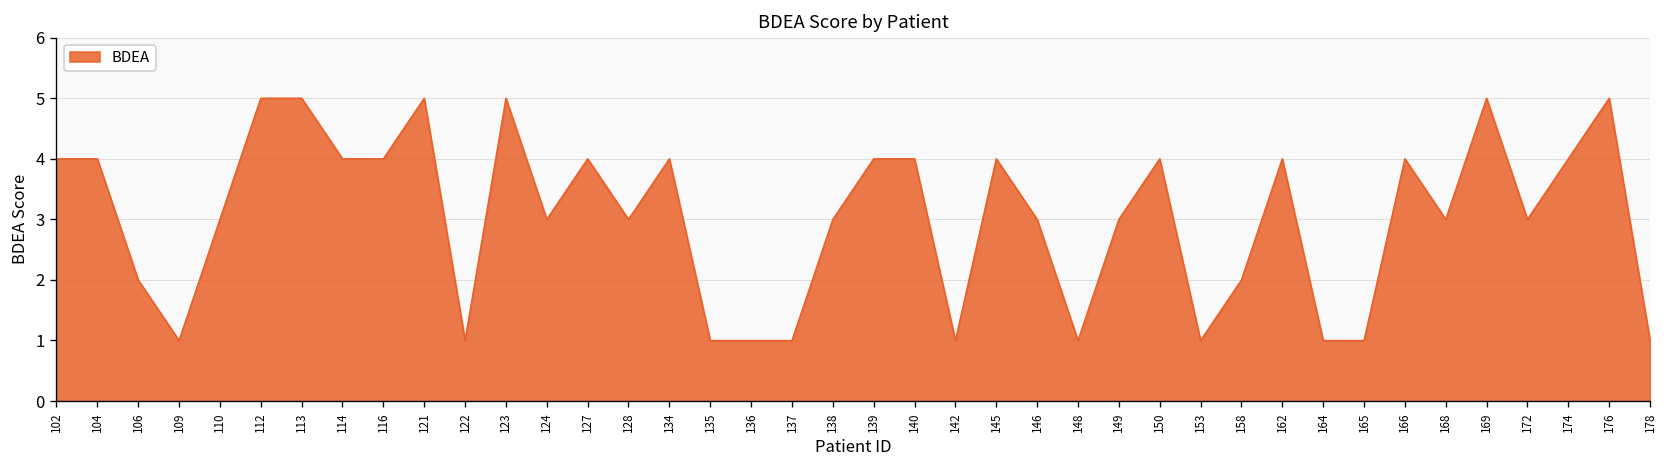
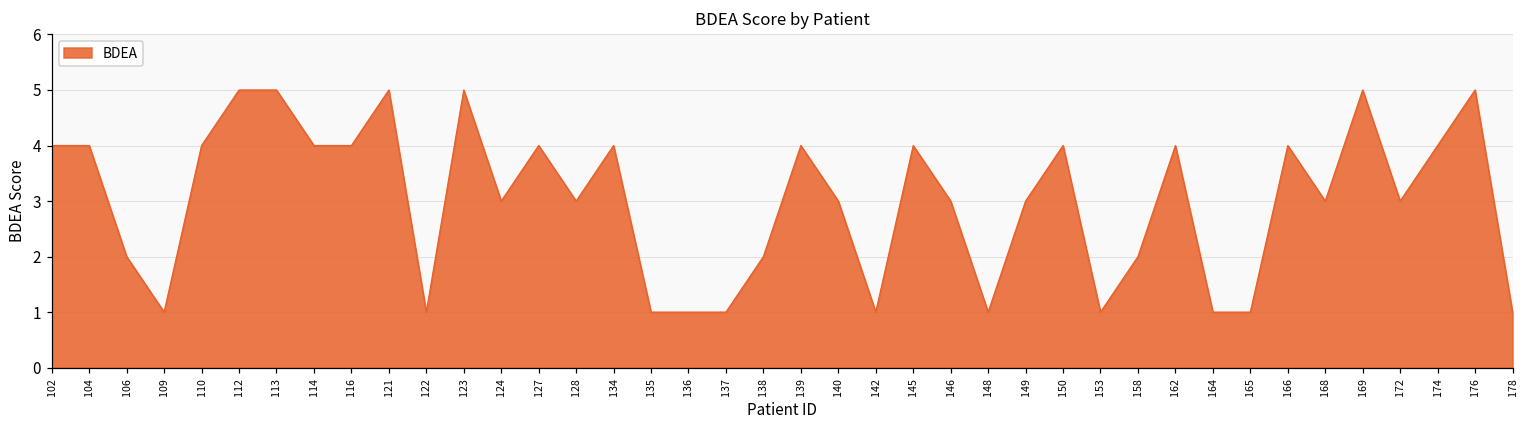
110: 3 -> 4
138: 3 -> 2
140: 4 -> 3
